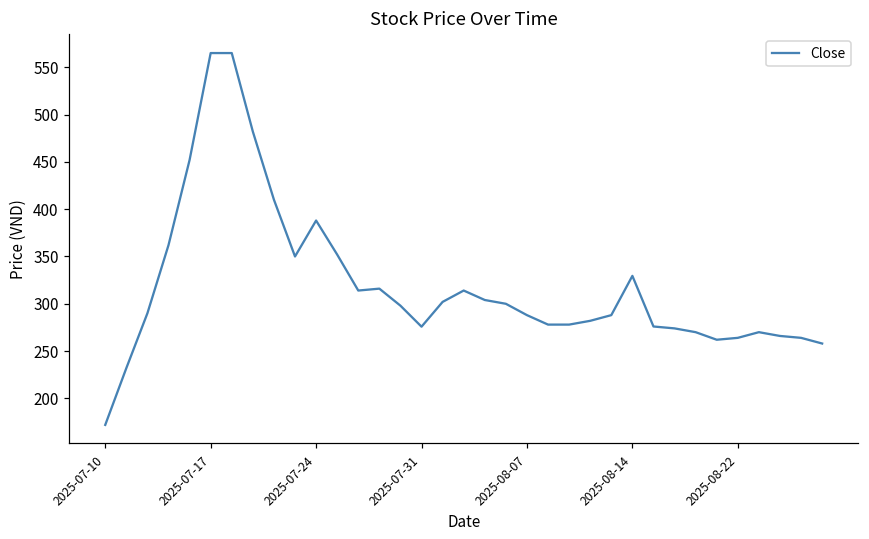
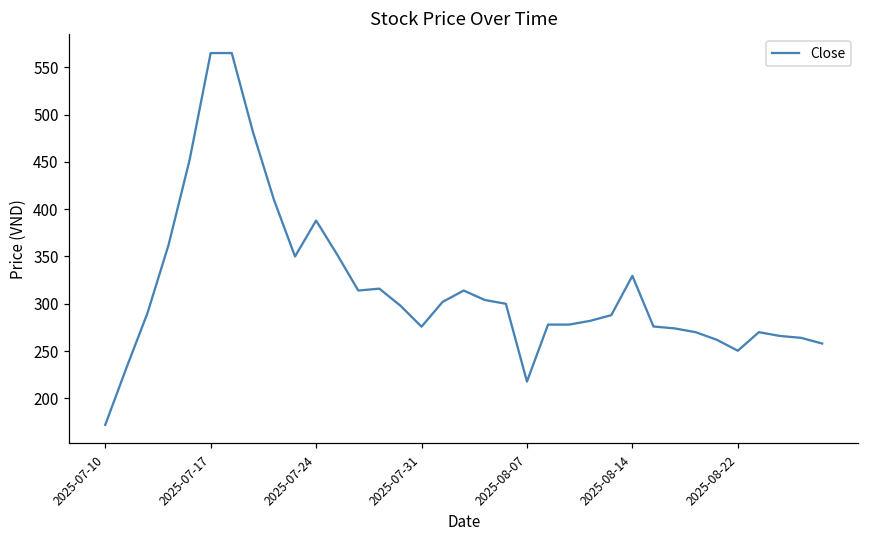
2025-08-07: 290 -> 220
2025-08-22: 260 -> 250
